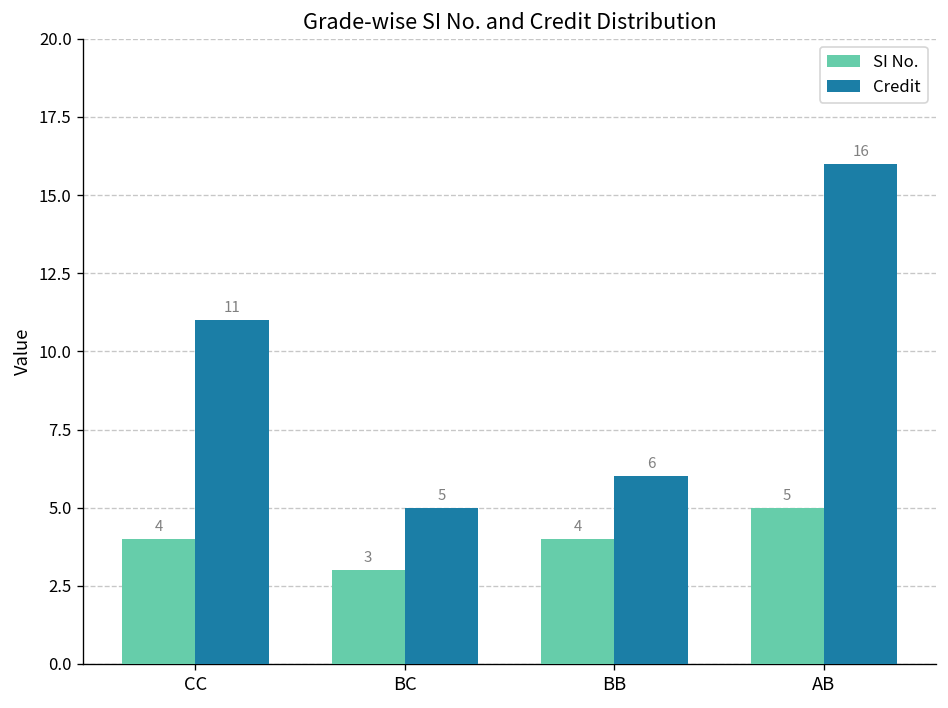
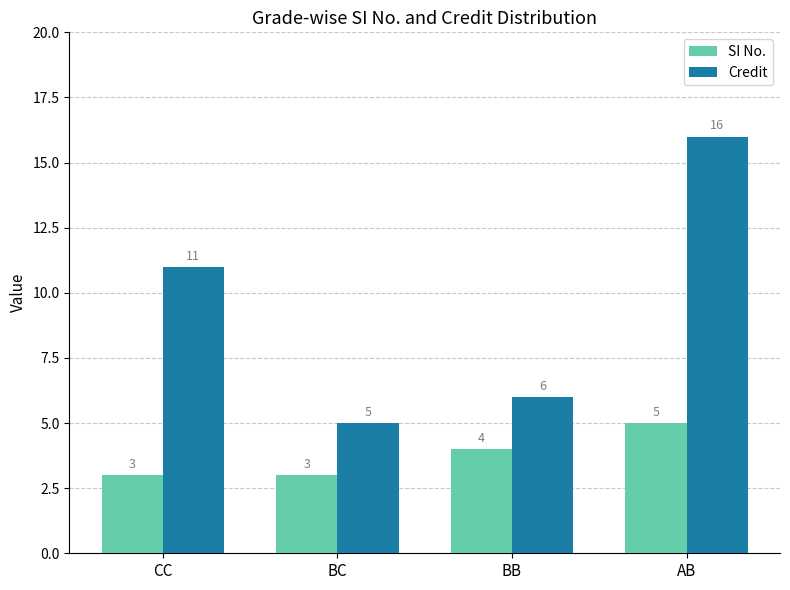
SI No., CC: 4 -> 3
